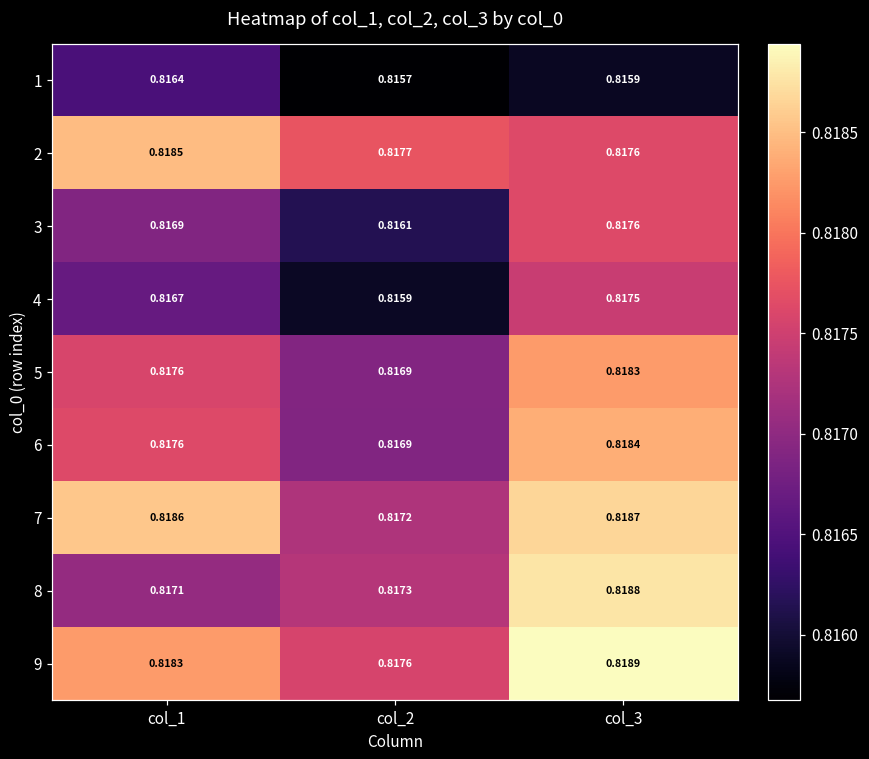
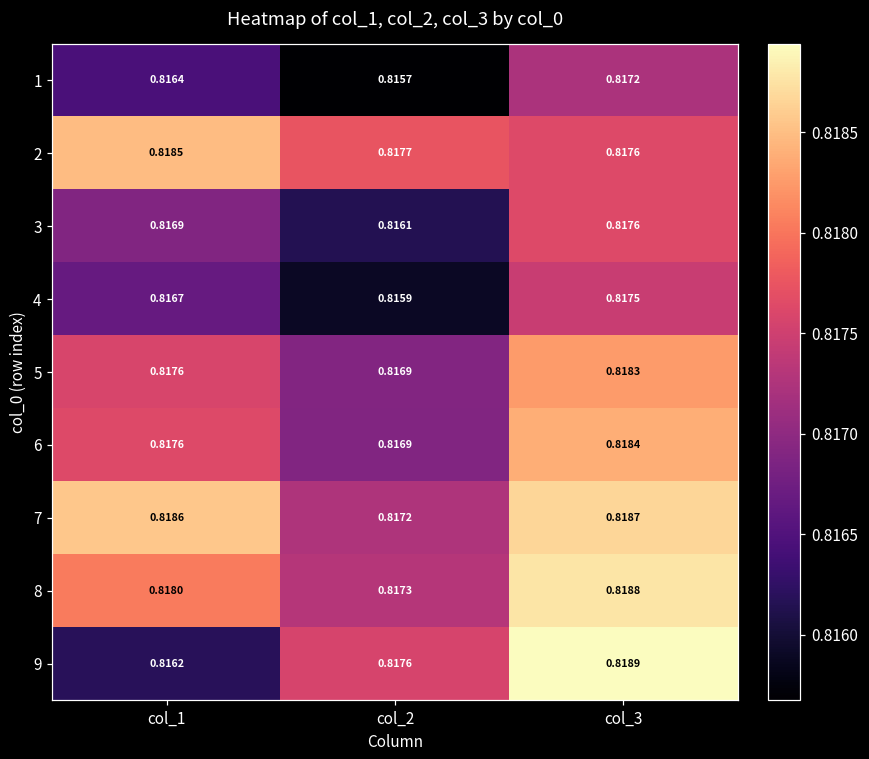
1, col_3: 0.8159 -> 0.8172
8, col_1: 0.8171 -> 0.8180
9, col_1: 0.8183 -> 0.8162
